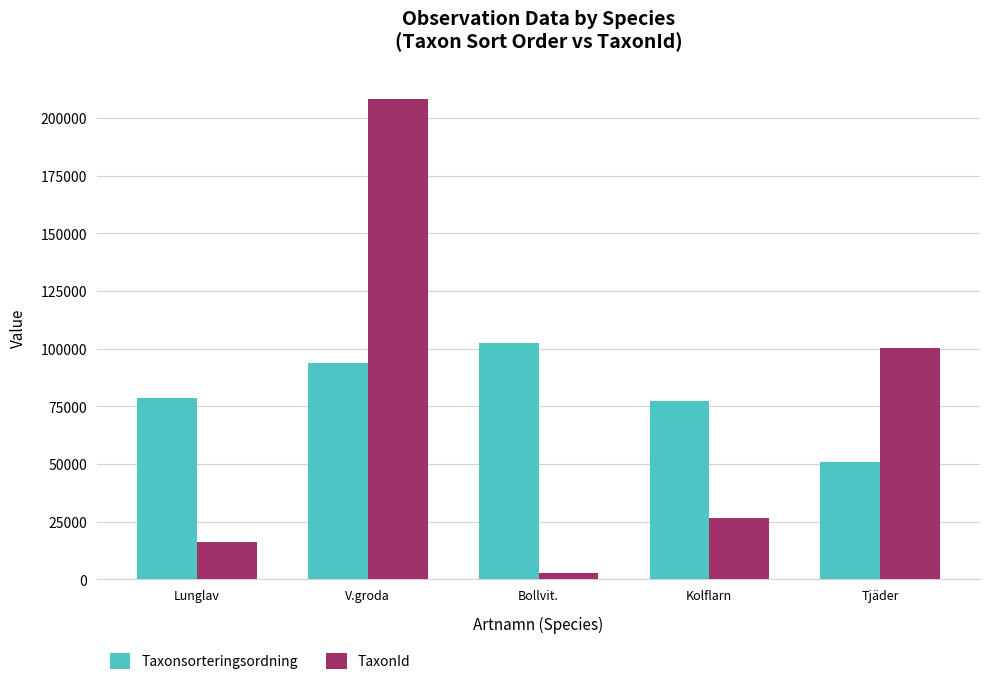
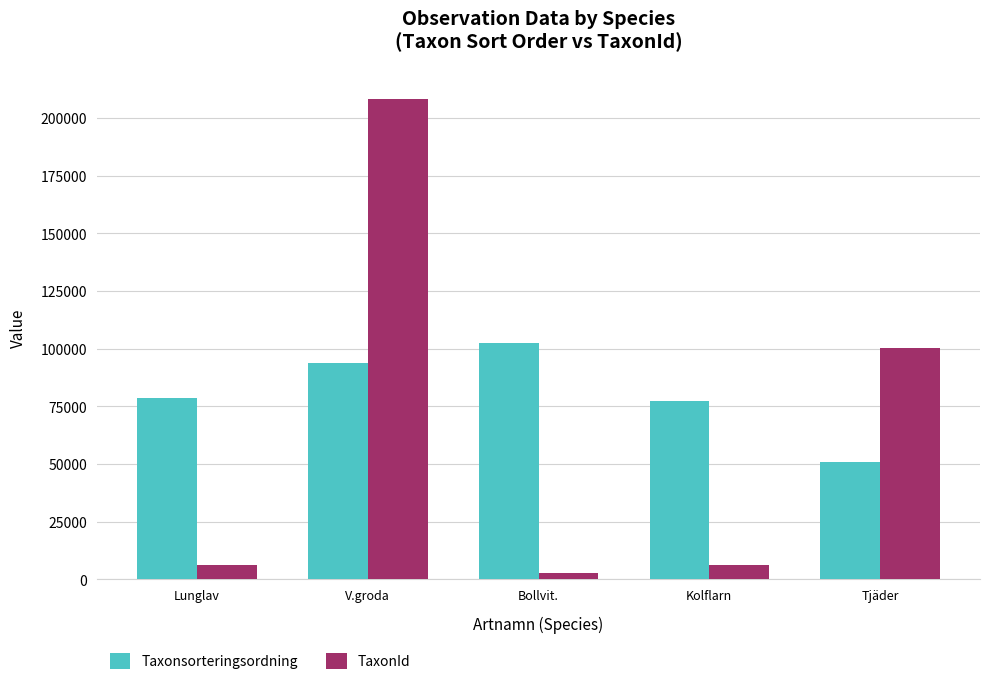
TaxonId, Lunglav: 16000 -> 6000
TaxonId, Kolflarn: 27000 -> 6000
